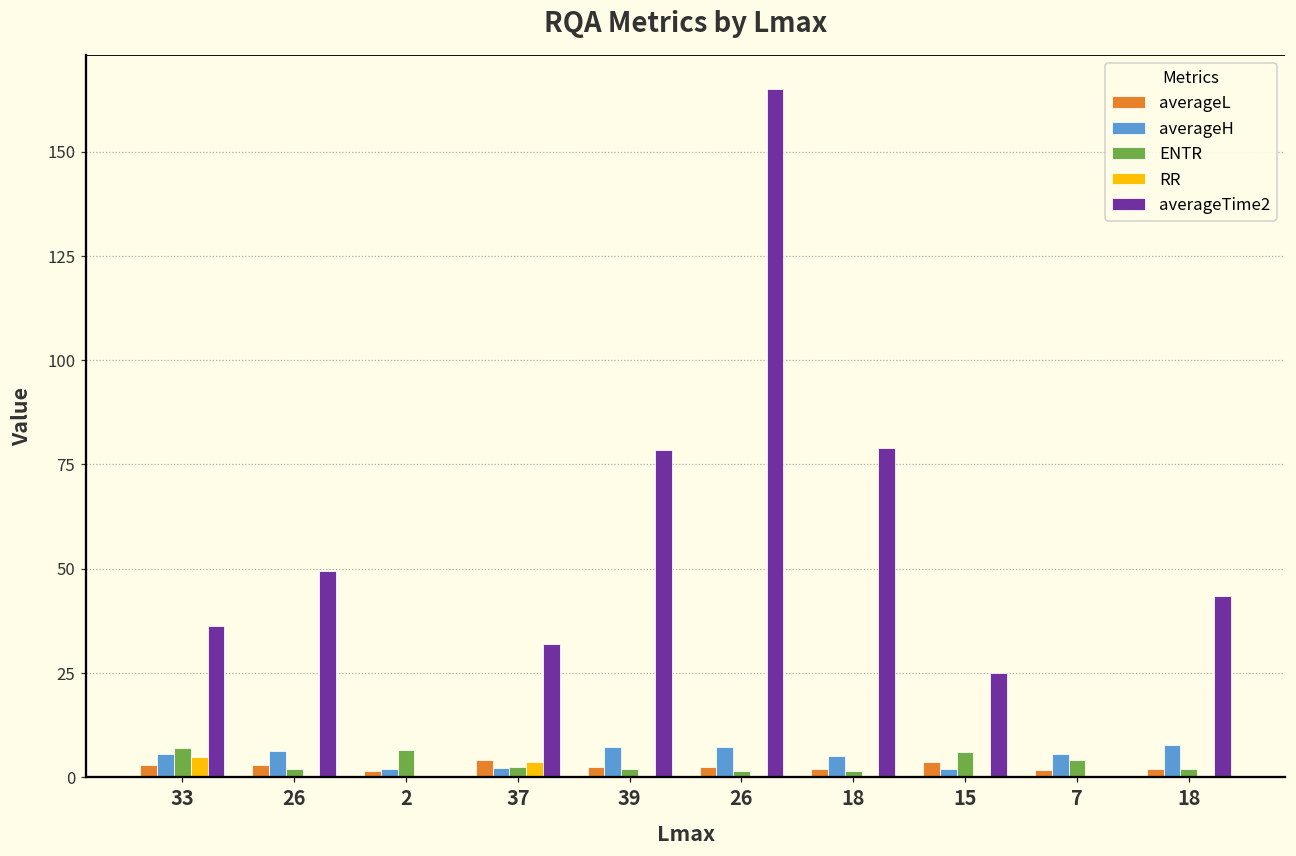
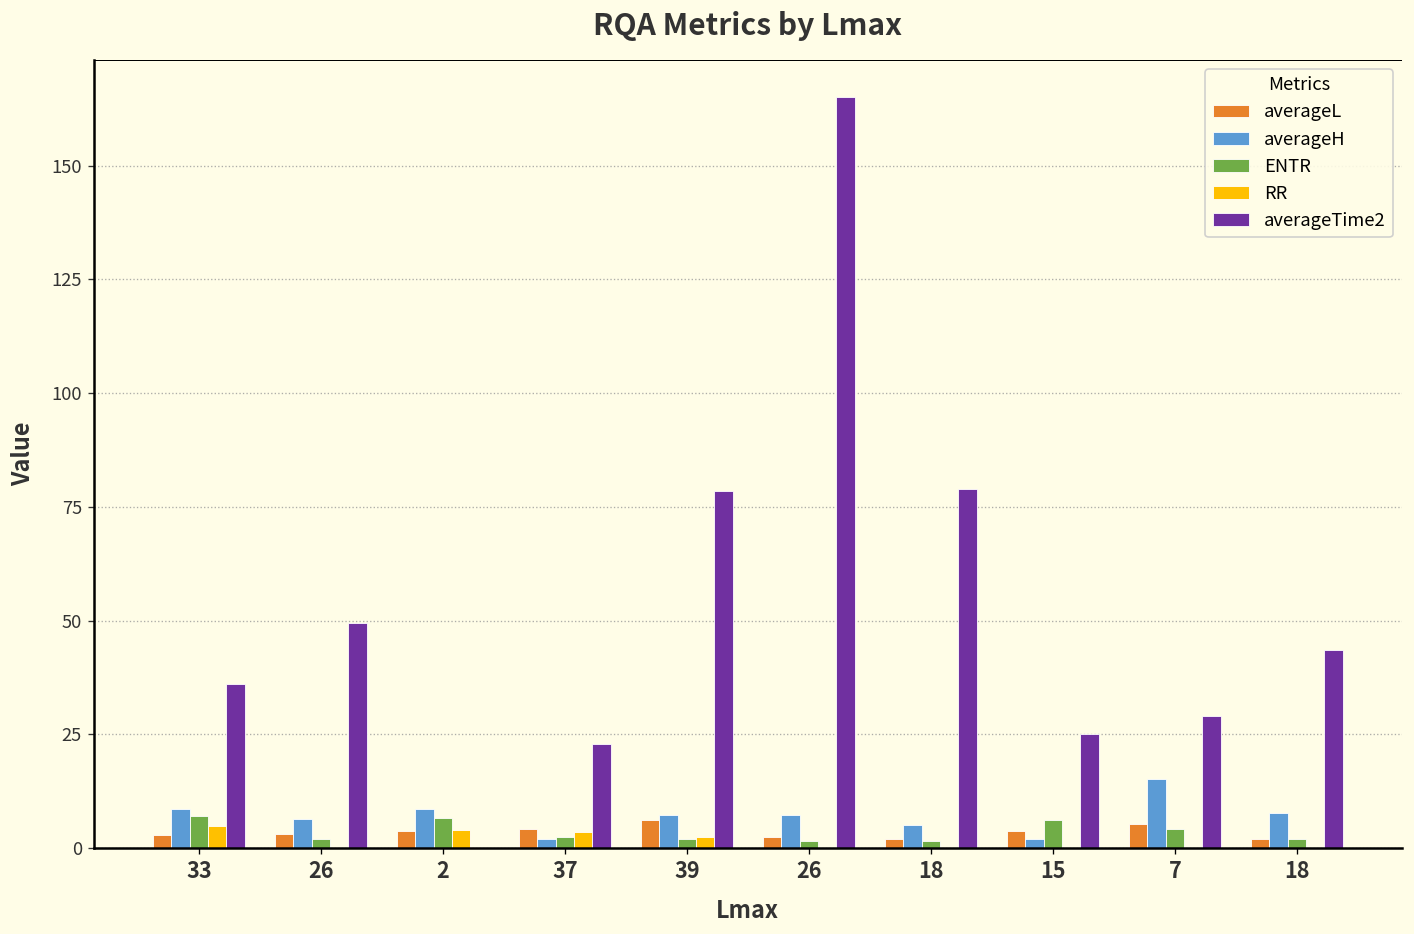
averageH, 33: 6 -> 9
averageL, 2: 2 -> 4
averageH, 2: 2 -> 9
RR, 2: 0 -> 4
averageTime2, 37: 32 -> 23
averageL, 39: 2 -> 6
RR, 39: 0 -> 2
averageL, 7: 2 -> 5
averageH, 7: 6 -> 15
averageTime2, 7: 0 -> 29
